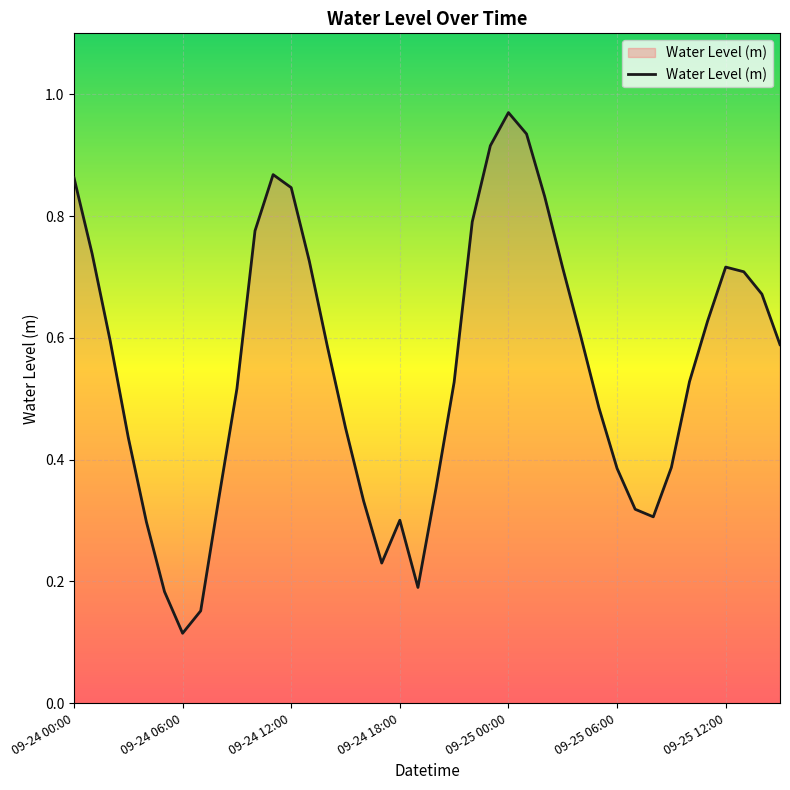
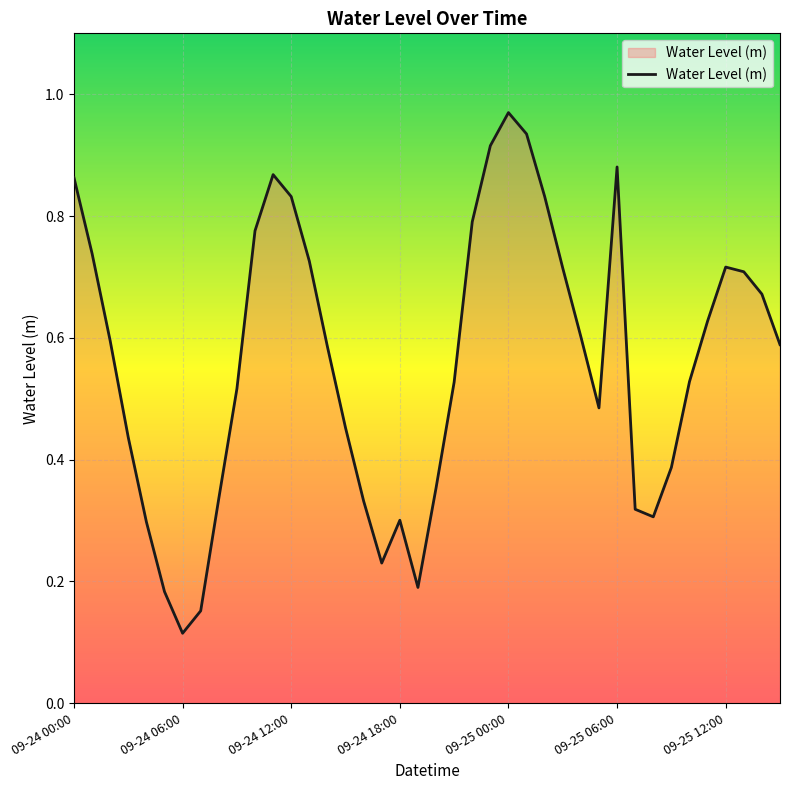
09-24 12:00: 0.85 -> 0.83
09-25 06:00: 0.39 -> 0.88
